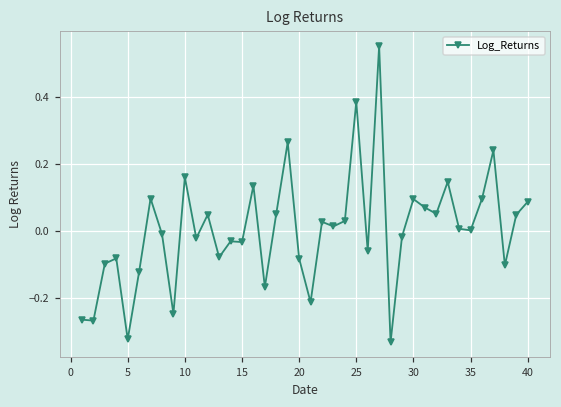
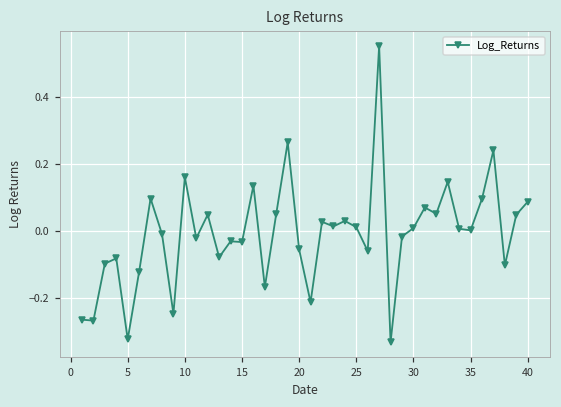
20: -0.08 -> -0.06
25: 0.39 -> 0.01
30: 0.10 -> 0.01
